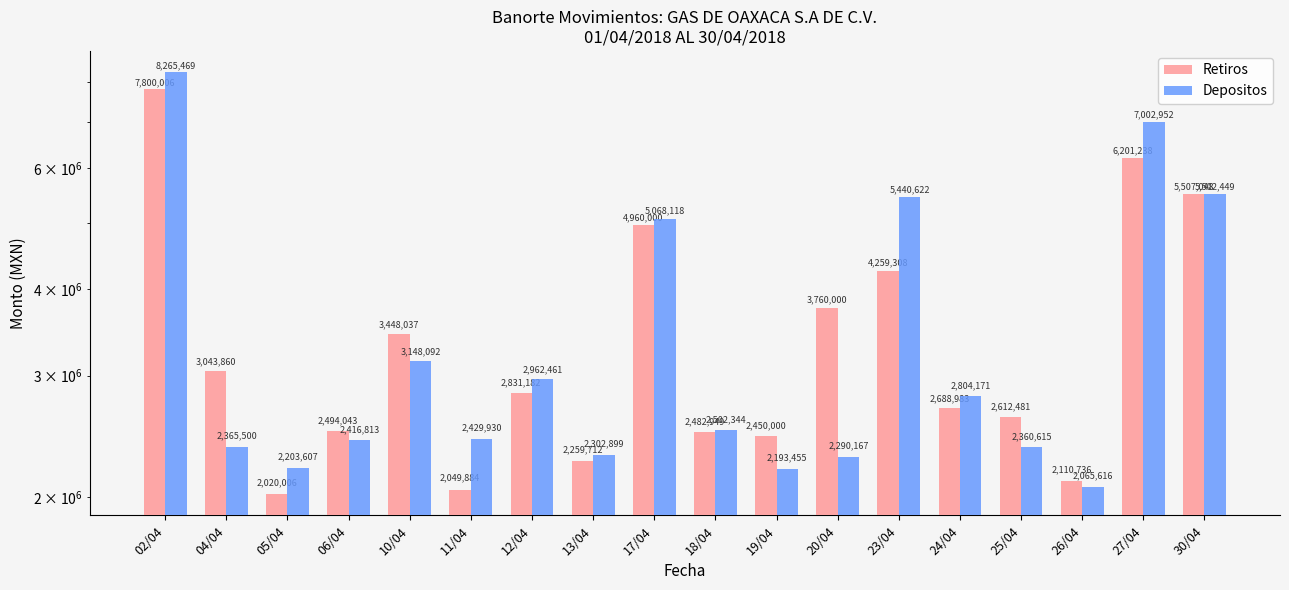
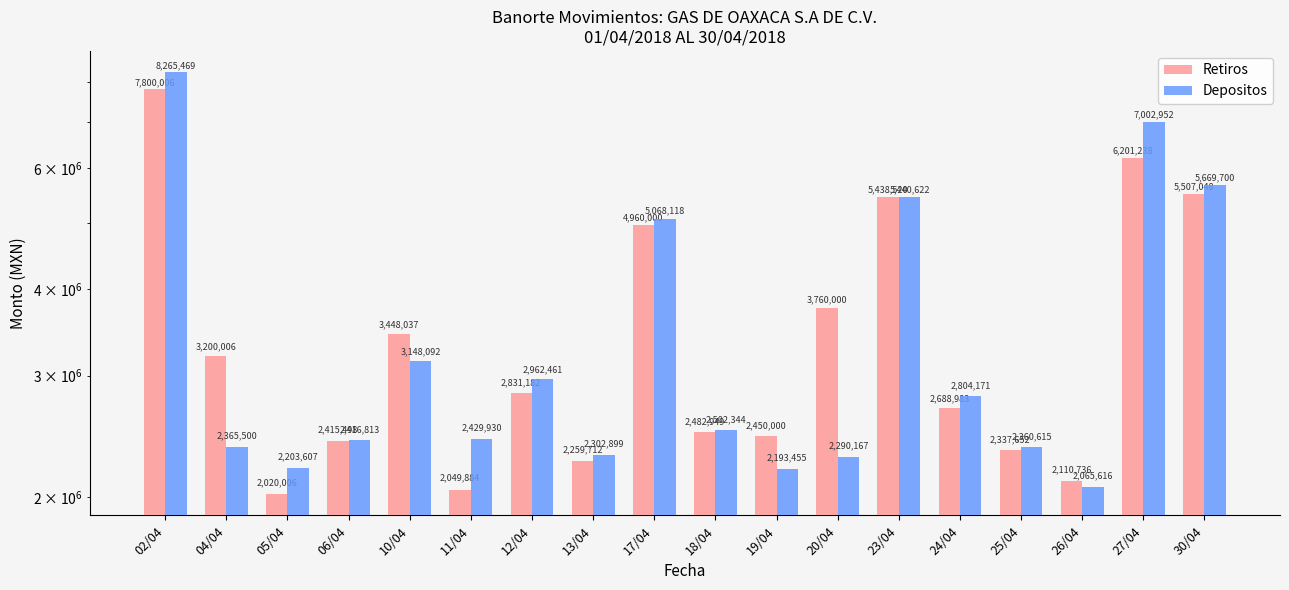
Retiros, 04/04: 3,043,860 -> 3,200,006
Retiros, 06/04: 2,494,043 -> 2,415,498
Retiros, 23/04: 4,259,308 -> 5,438,520
Retiros, 25/04: 2,612,481 -> 2,337,652
Depositos, 30/04: 5,502,449 -> 5,669,700
